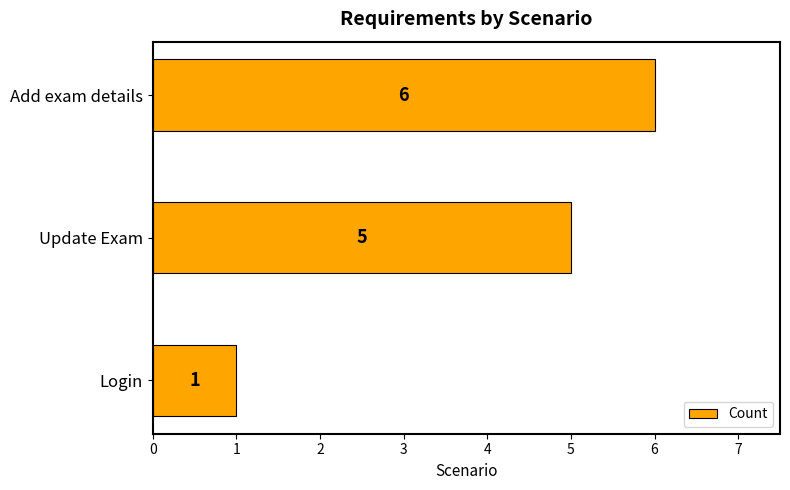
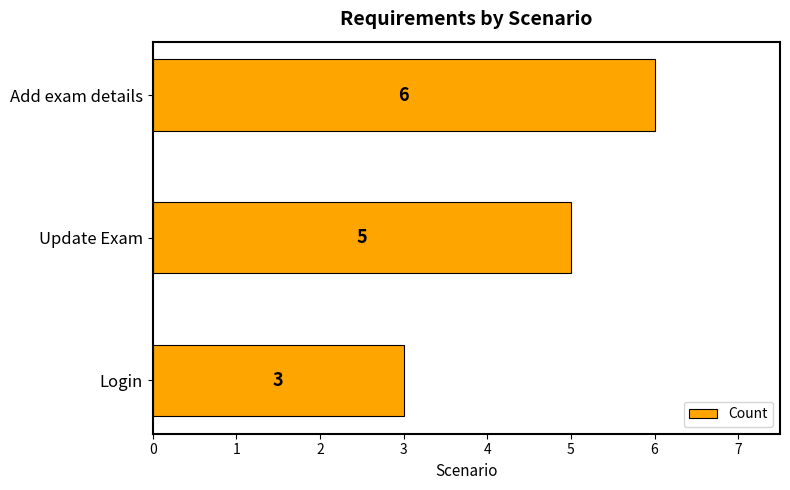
Login: 1 -> 3
